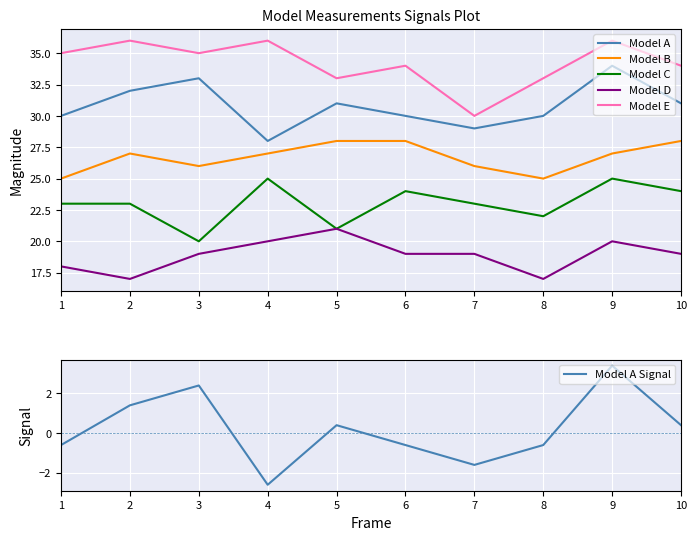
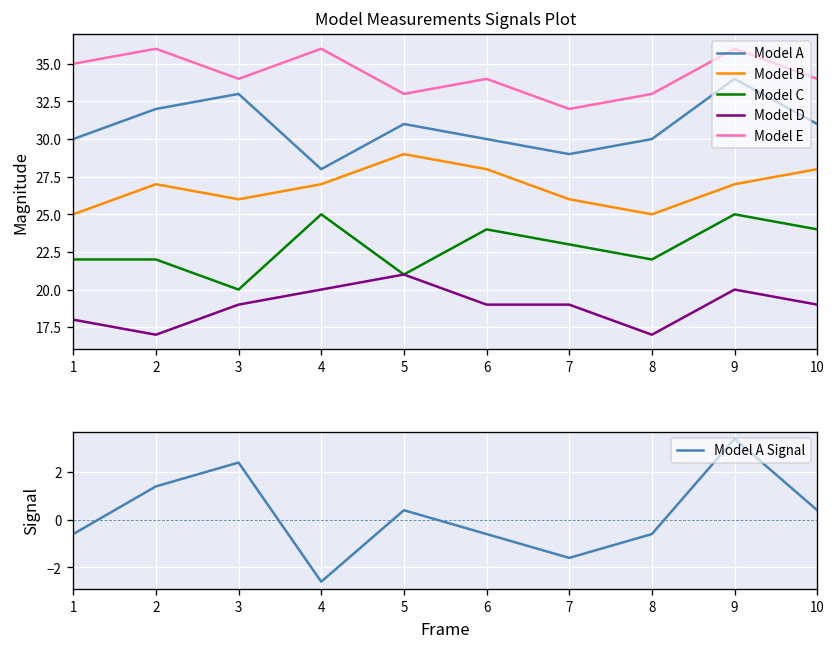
Model Measurements Signals Plot, Model C, 1: 23 -> 22
Model Measurements Signals Plot, Model C, 2: 23 -> 22
Model Measurements Signals Plot, Model E, 3: 35 -> 34
Model Measurements Signals Plot, Model B, 5: 28 -> 29
Model Measurements Signals Plot, Model E, 7: 30 -> 32
